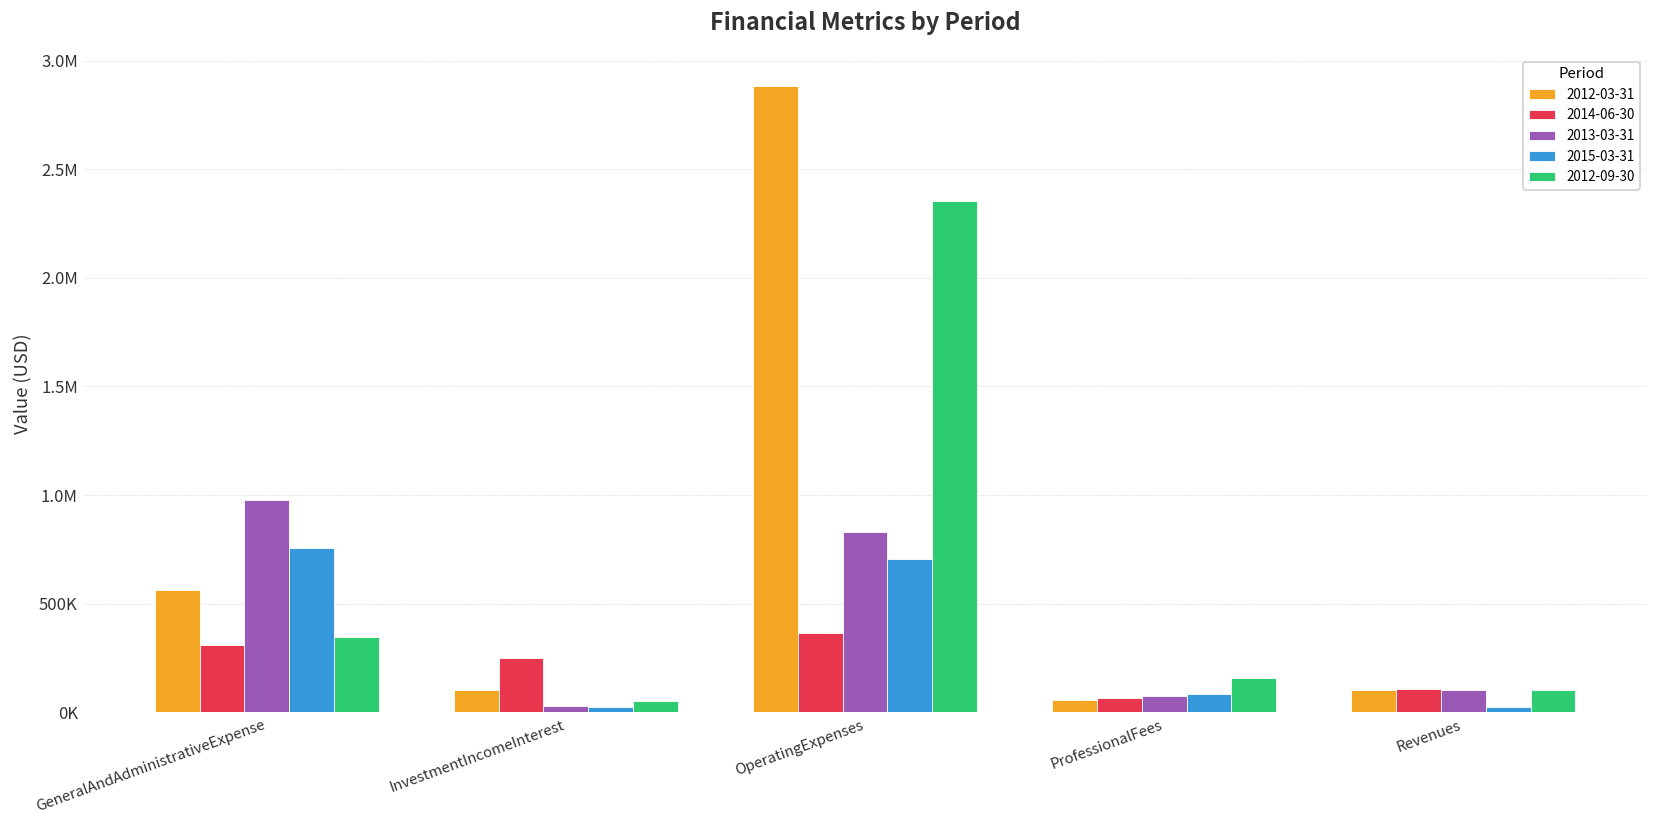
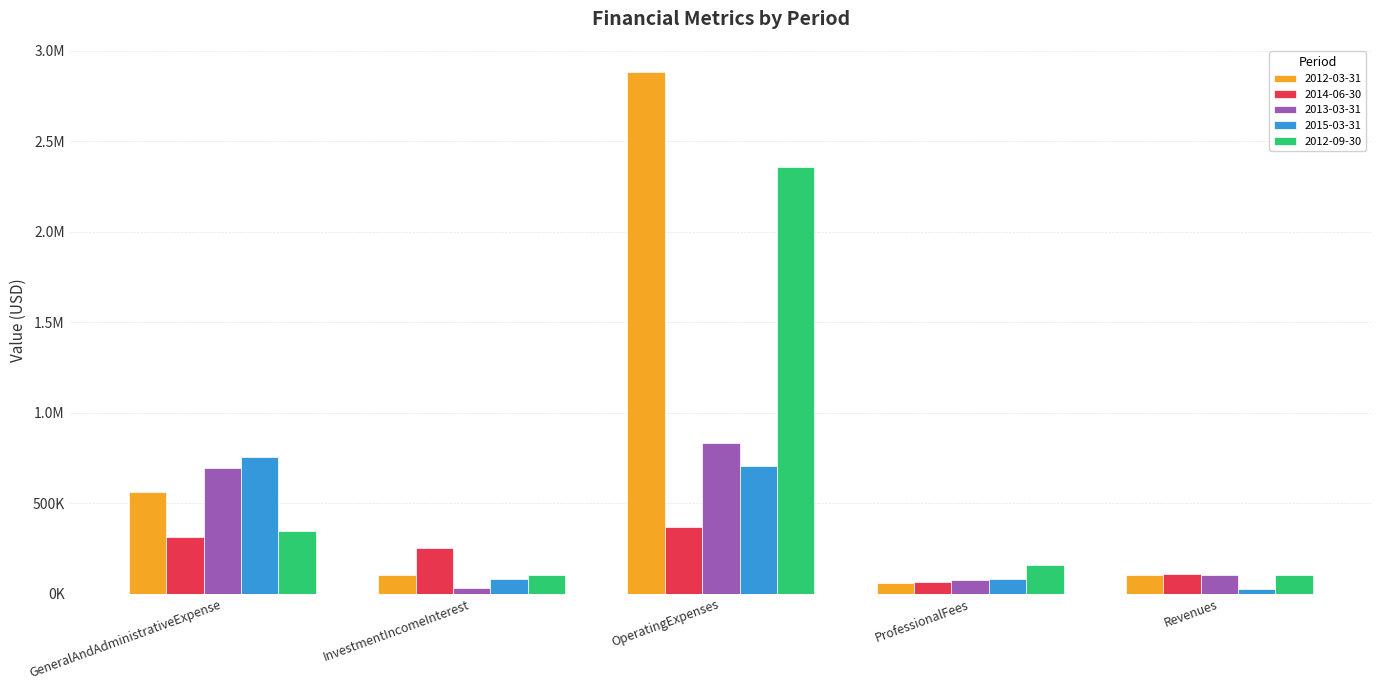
2013-03-31, GeneralAndAdministrativeExpense: 980000 -> 700000
2015-03-31, InvestmentIncomeInterest: 20000 -> 80000
2012-09-30, InvestmentIncomeInterest: 50000 -> 100000
